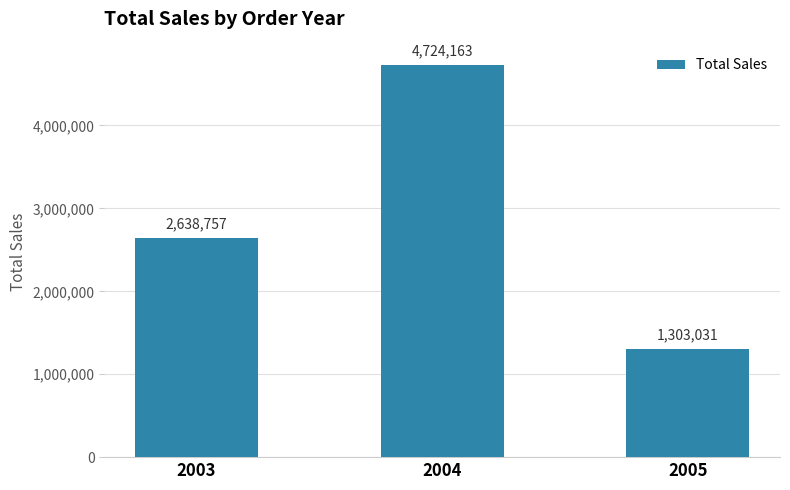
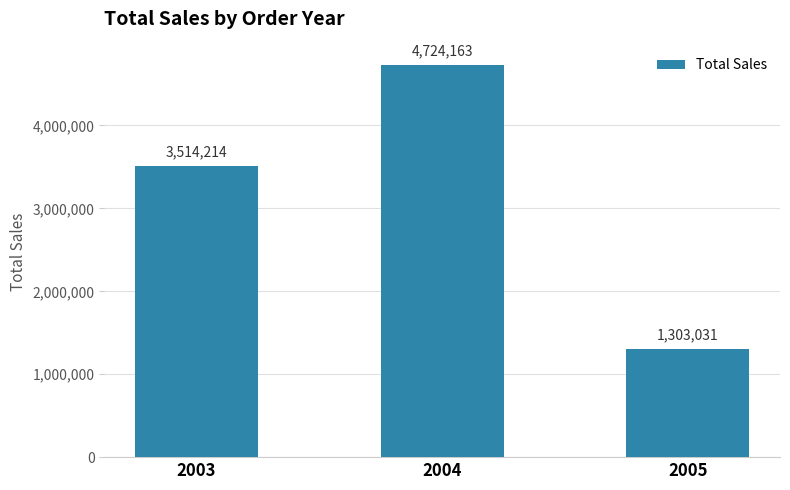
2003: 2,638,757 -> 3,514,214
